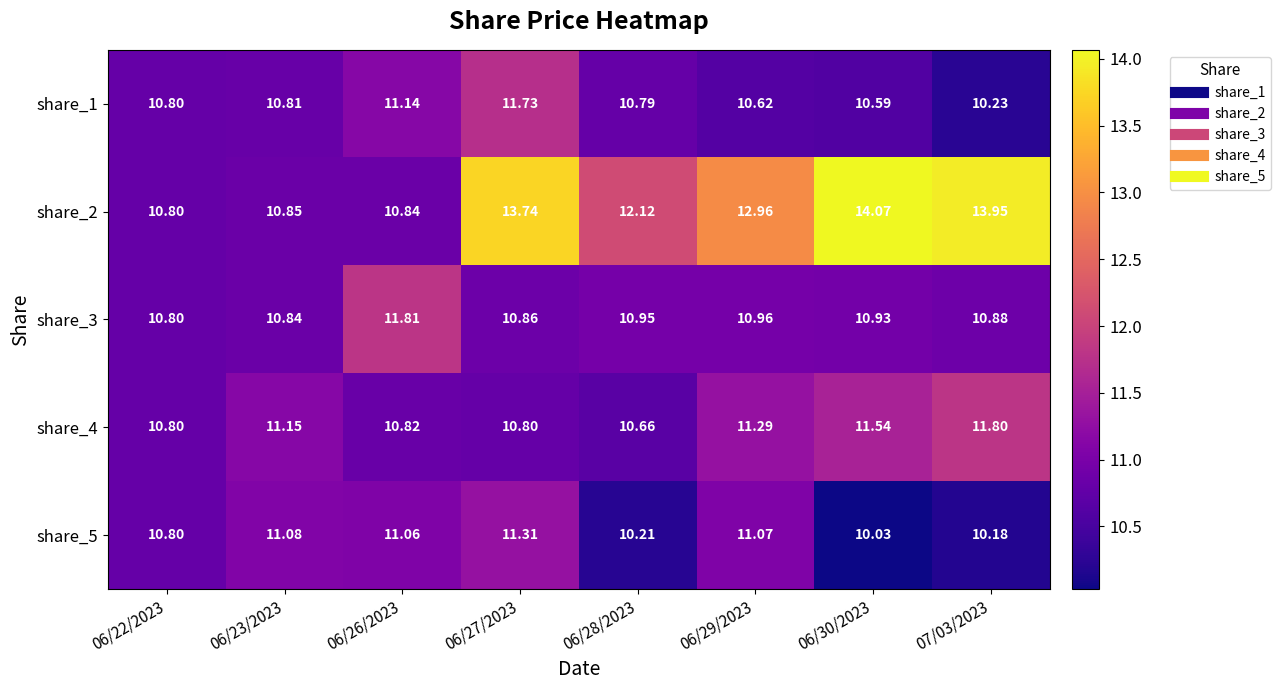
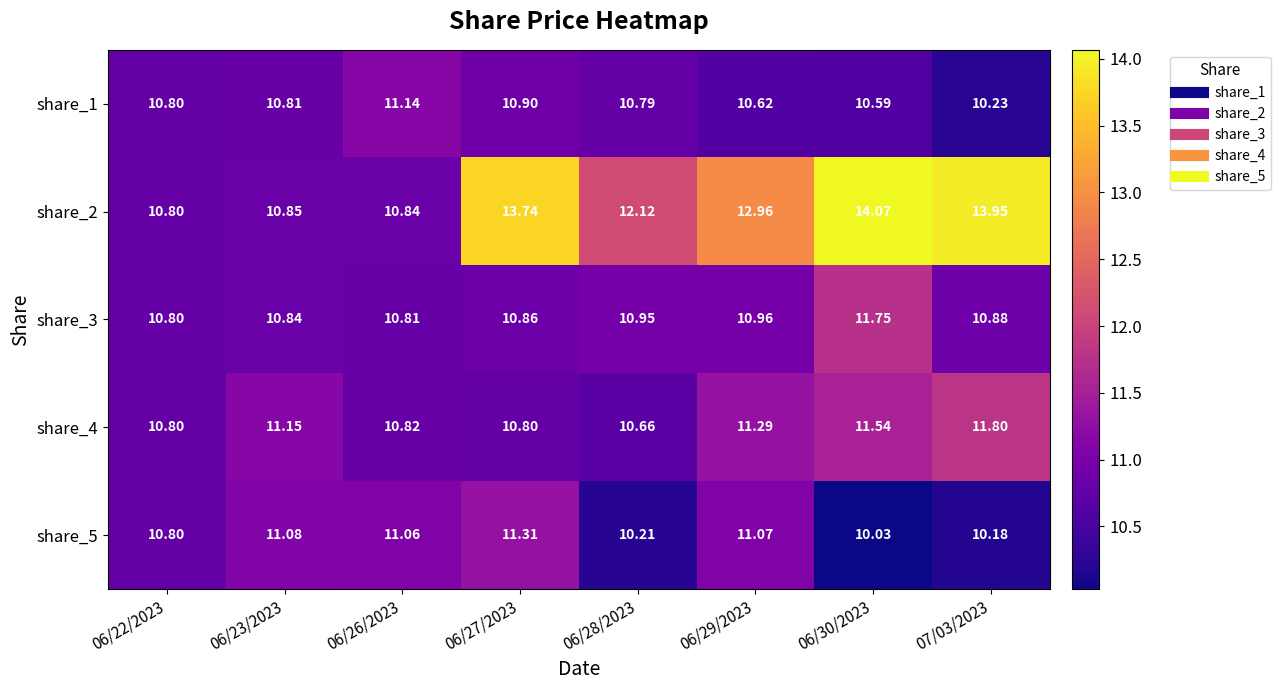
share_1, 06/27/2023: 11.73 -> 10.90
share_3, 06/26/2023: 11.81 -> 10.81
share_3, 06/30/2023: 10.93 -> 11.75
